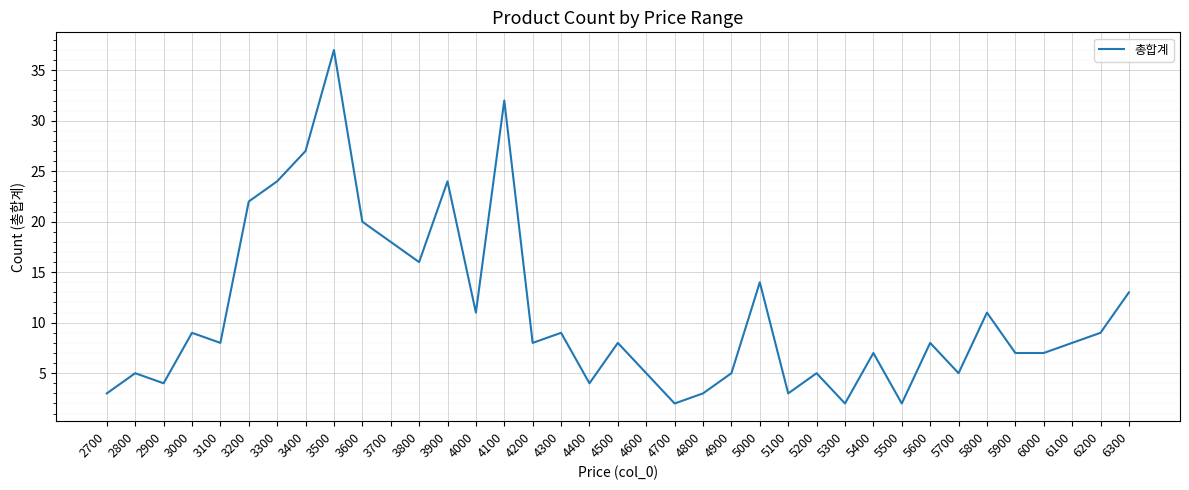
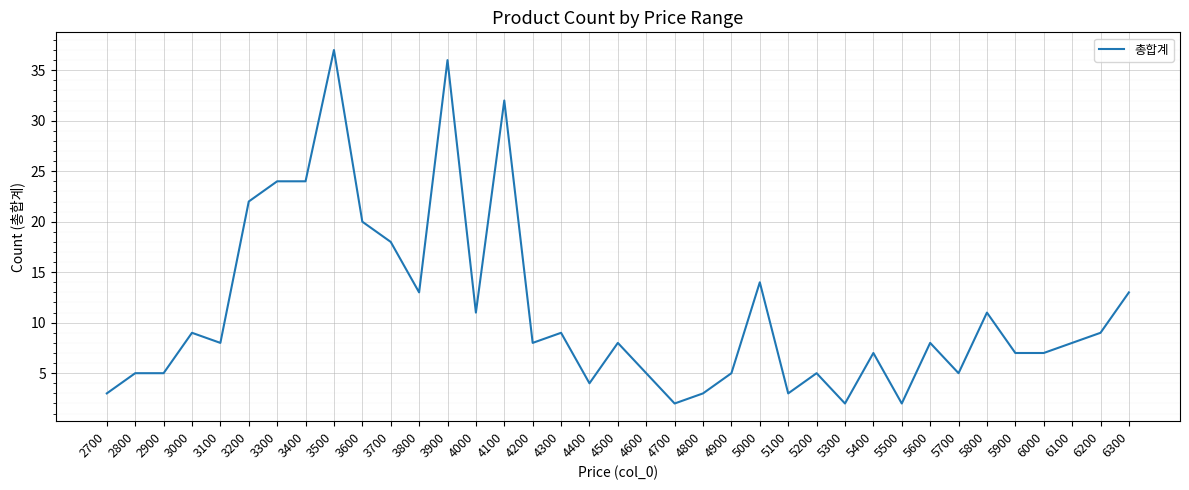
2900: 4 -> 5
3400: 27 -> 24
3800: 16 -> 13
3900: 24 -> 36
